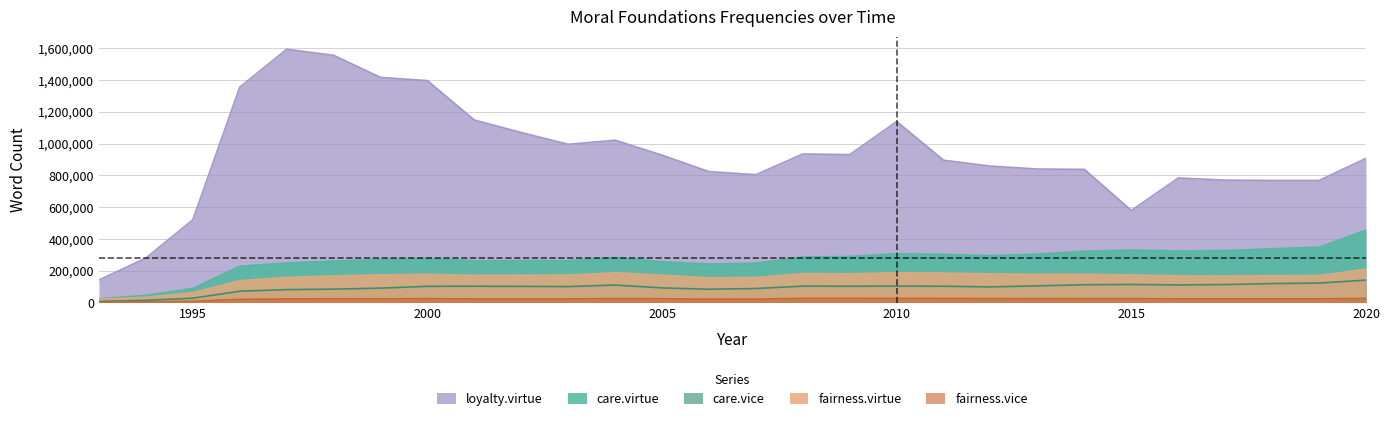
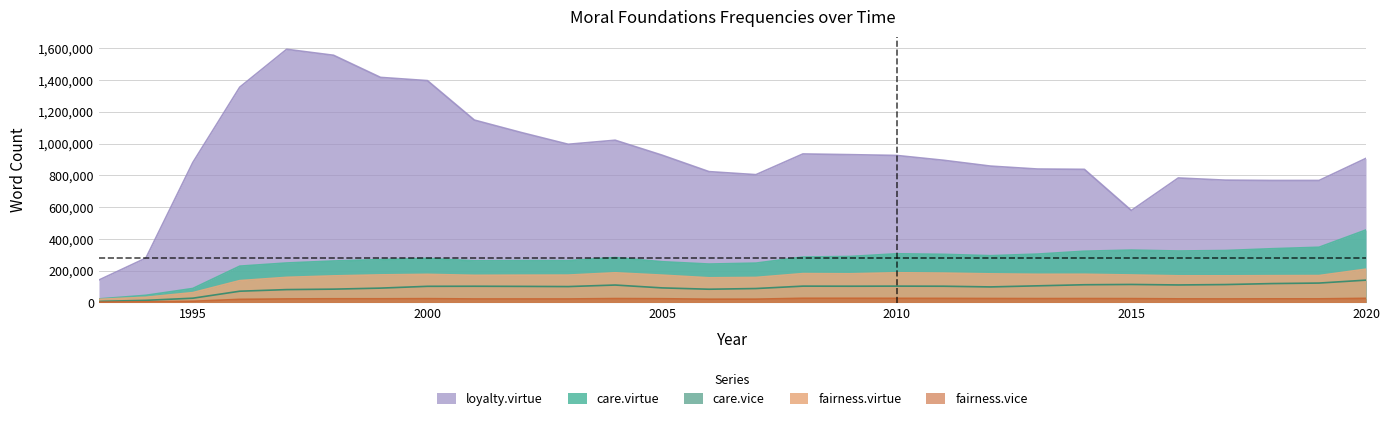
loyalty.virtue, 1995: 520,000 -> 880,000
loyalty.virtue, 2010: 1,140,000 -> 930,000
